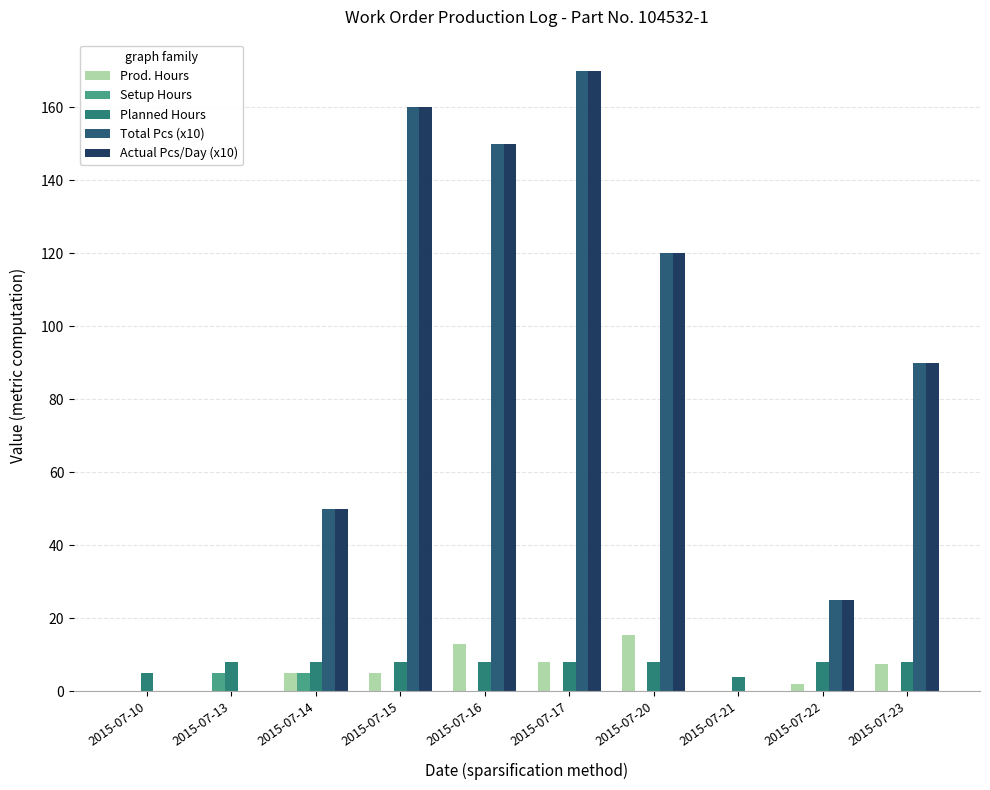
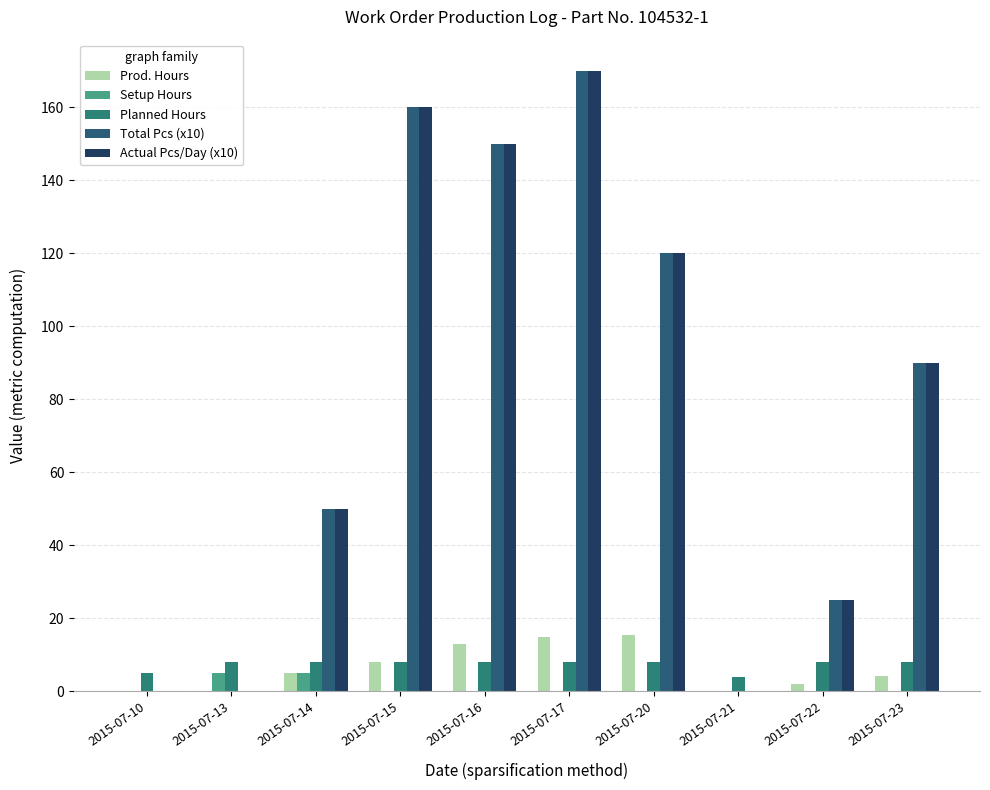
Prod. Hours, 2015-07-15: 5 -> 8
Prod. Hours, 2015-07-17: 8 -> 15
Prod. Hours, 2015-07-23: 8 -> 4
